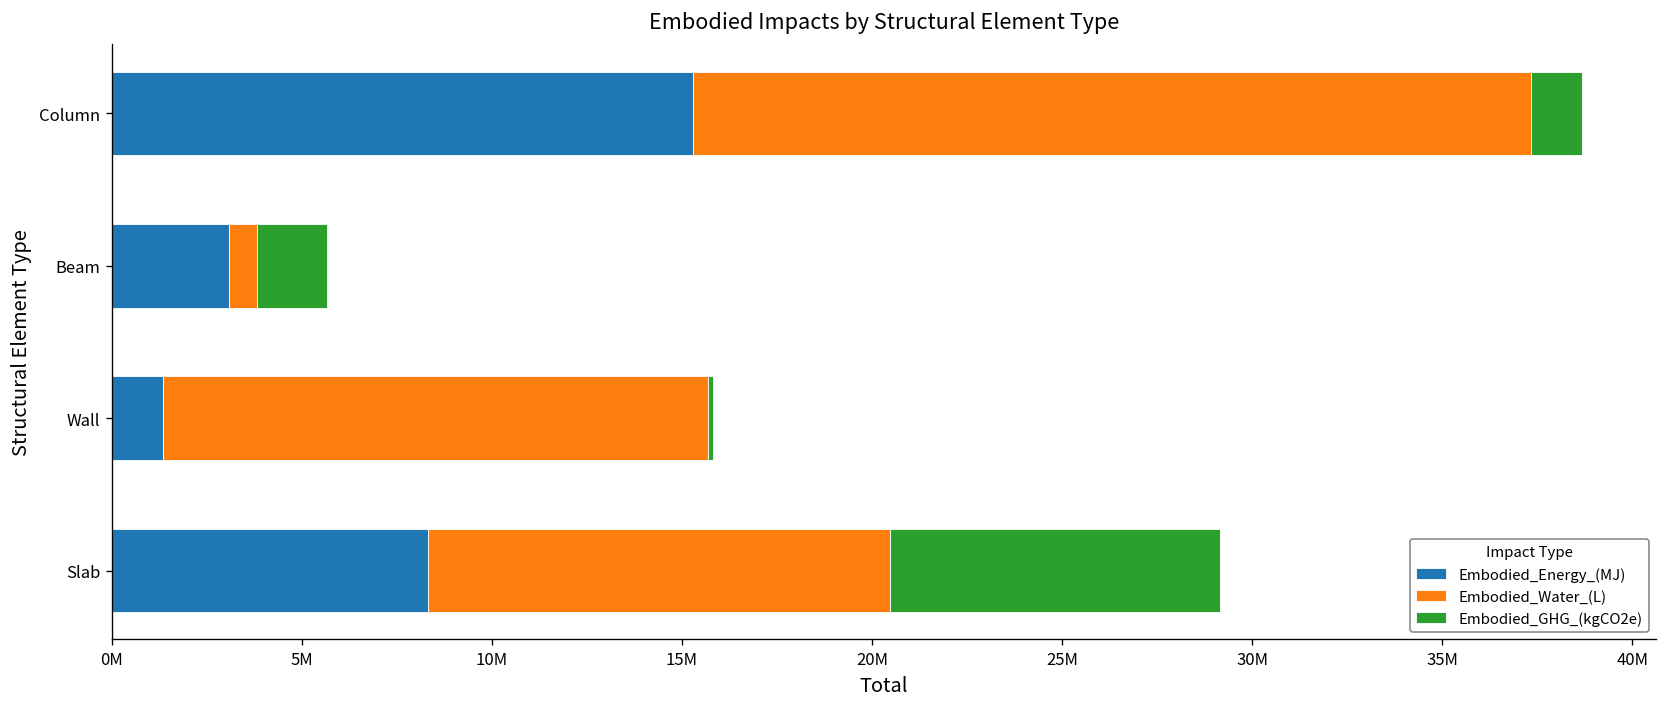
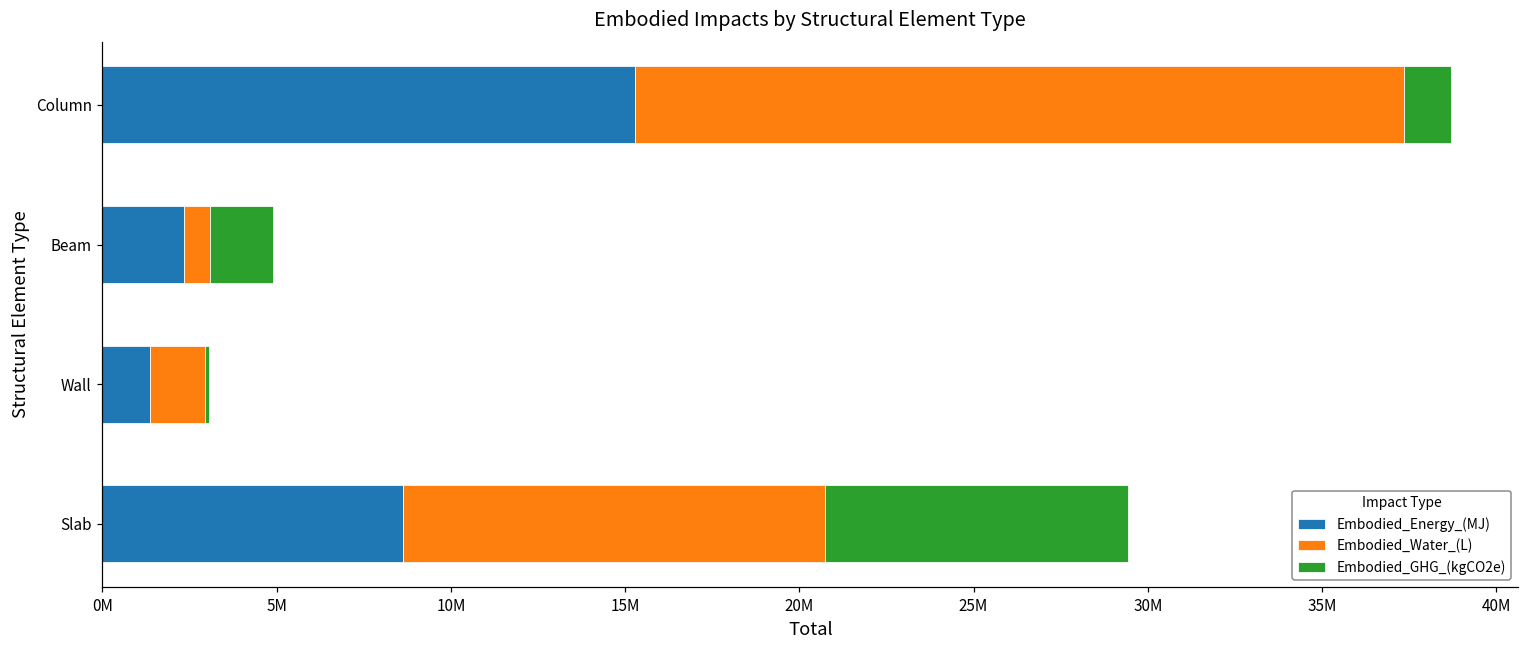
Embodied_Energy_(MJ), Beam: 3100000 -> 2300000
Embodied_Water_(L), Wall: 14300000 -> 1600000
Embodied_Energy_(MJ), Slab: 8300000 -> 8600000
